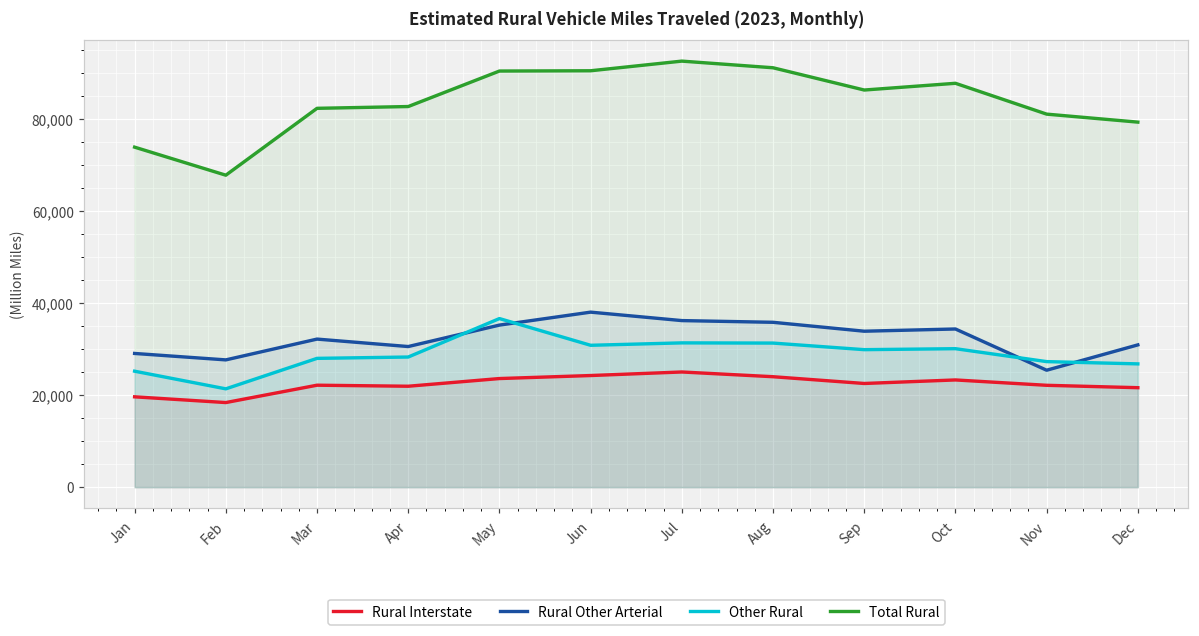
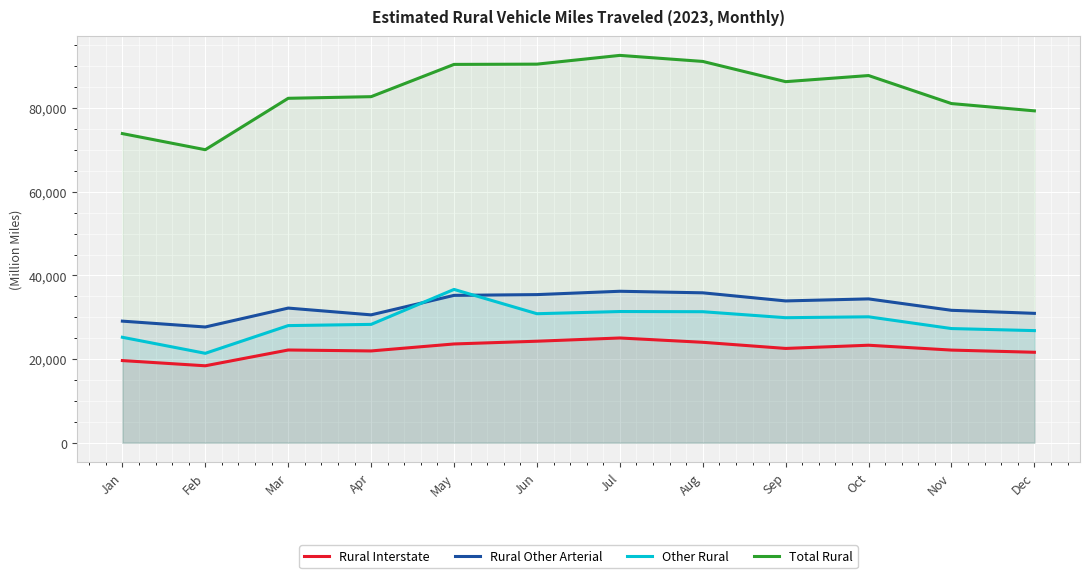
Total Rural, Feb: 68,000 -> 70,000
Rural Other Arterial, Jun: 38,000 -> 35,000
Rural Other Arterial, Nov: 25,000 -> 32,000
